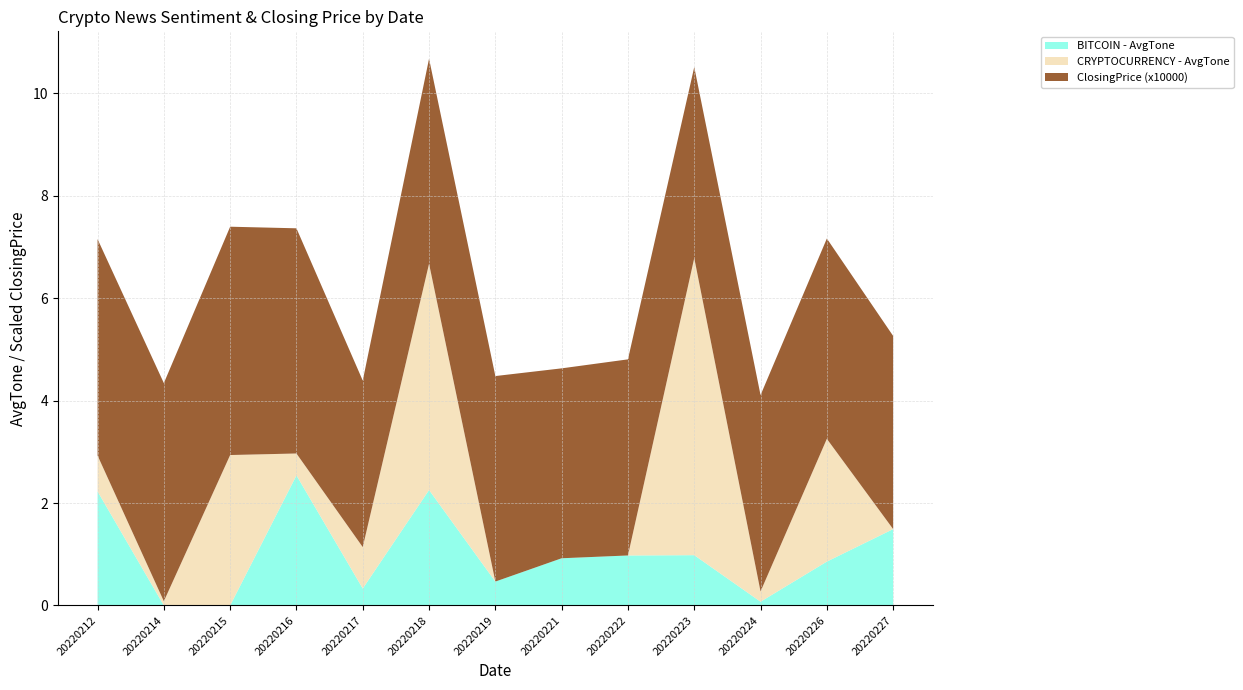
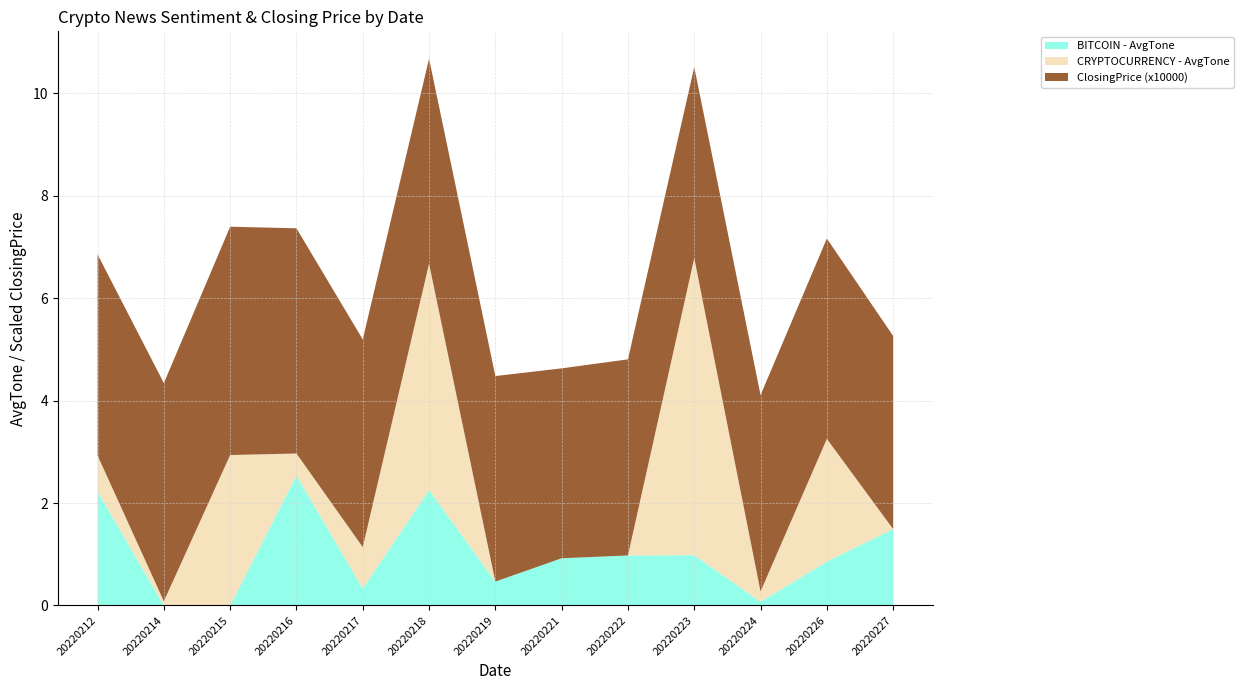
ClosingPrice (x10000), 20220212: 4.2 -> 3.9
ClosingPrice (x10000), 20220217: 3.3 -> 4.1
